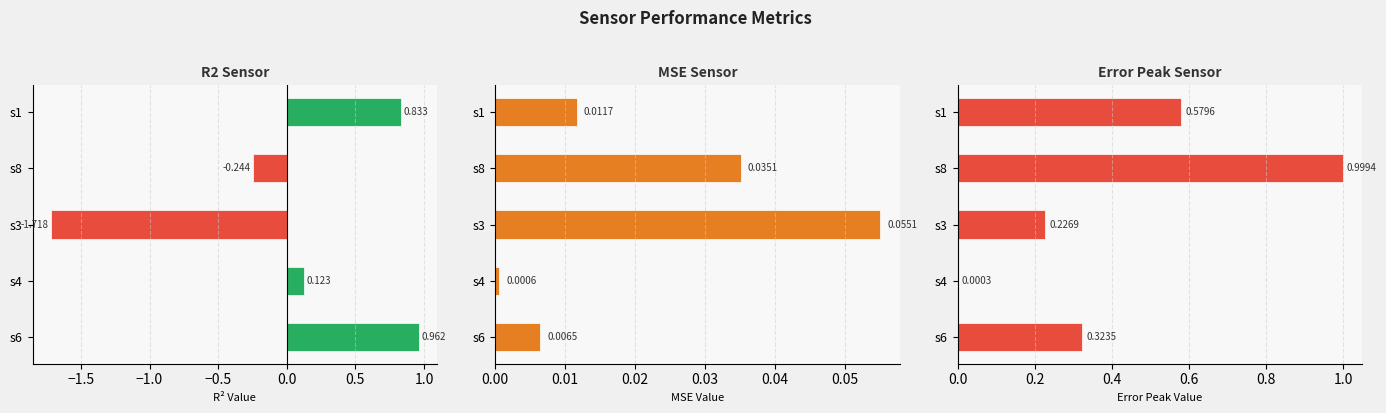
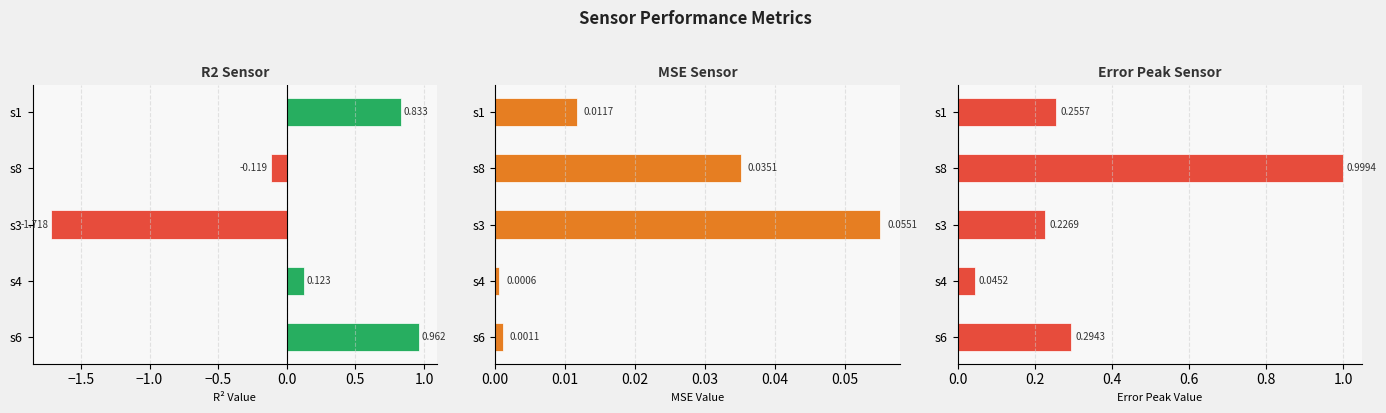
R2 Sensor, s8: -0.244 -> -0.119
MSE Sensor, s6: 0.0065 -> 0.0011
Error Peak Sensor, s1: 0.5796 -> 0.2557
Error Peak Sensor, s4: 0.0003 -> 0.0452
Error Peak Sensor, s6: 0.3235 -> 0.2943
